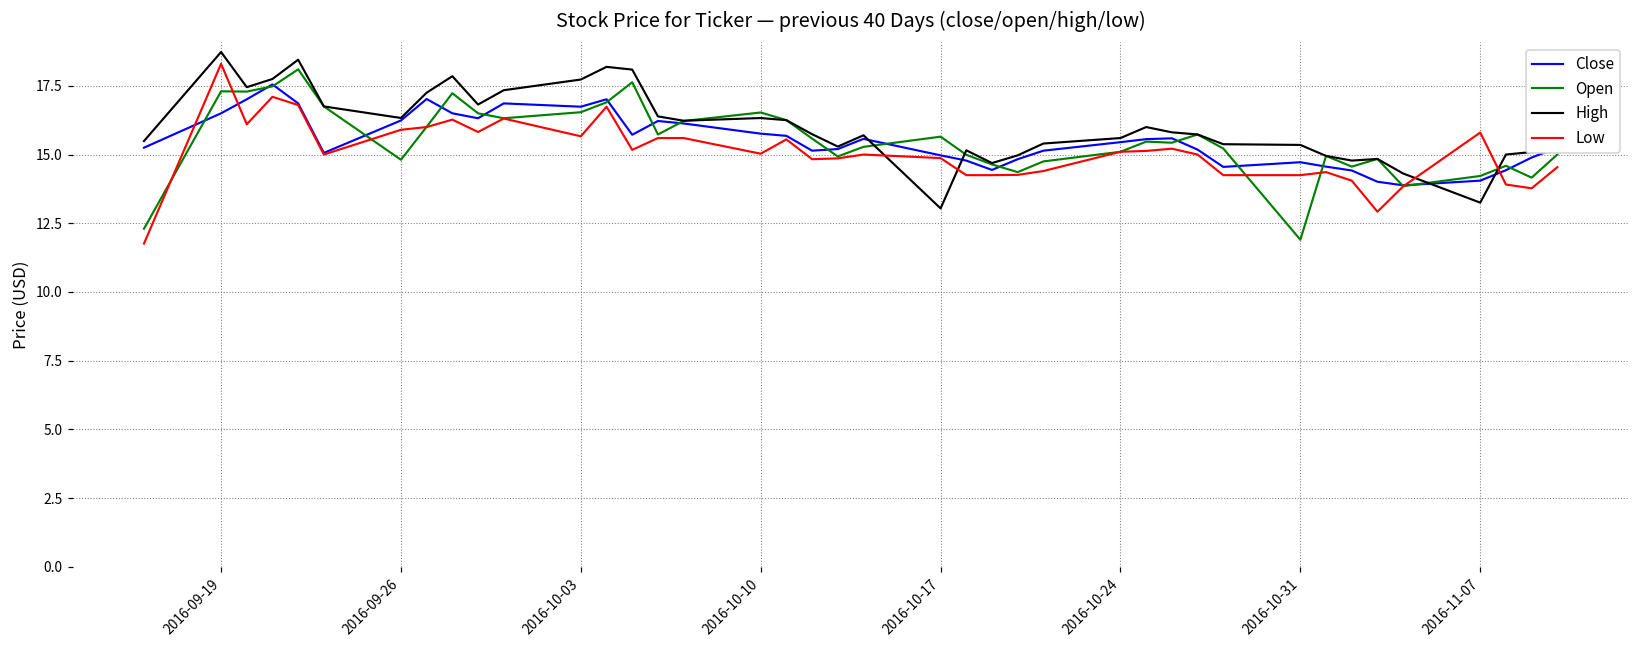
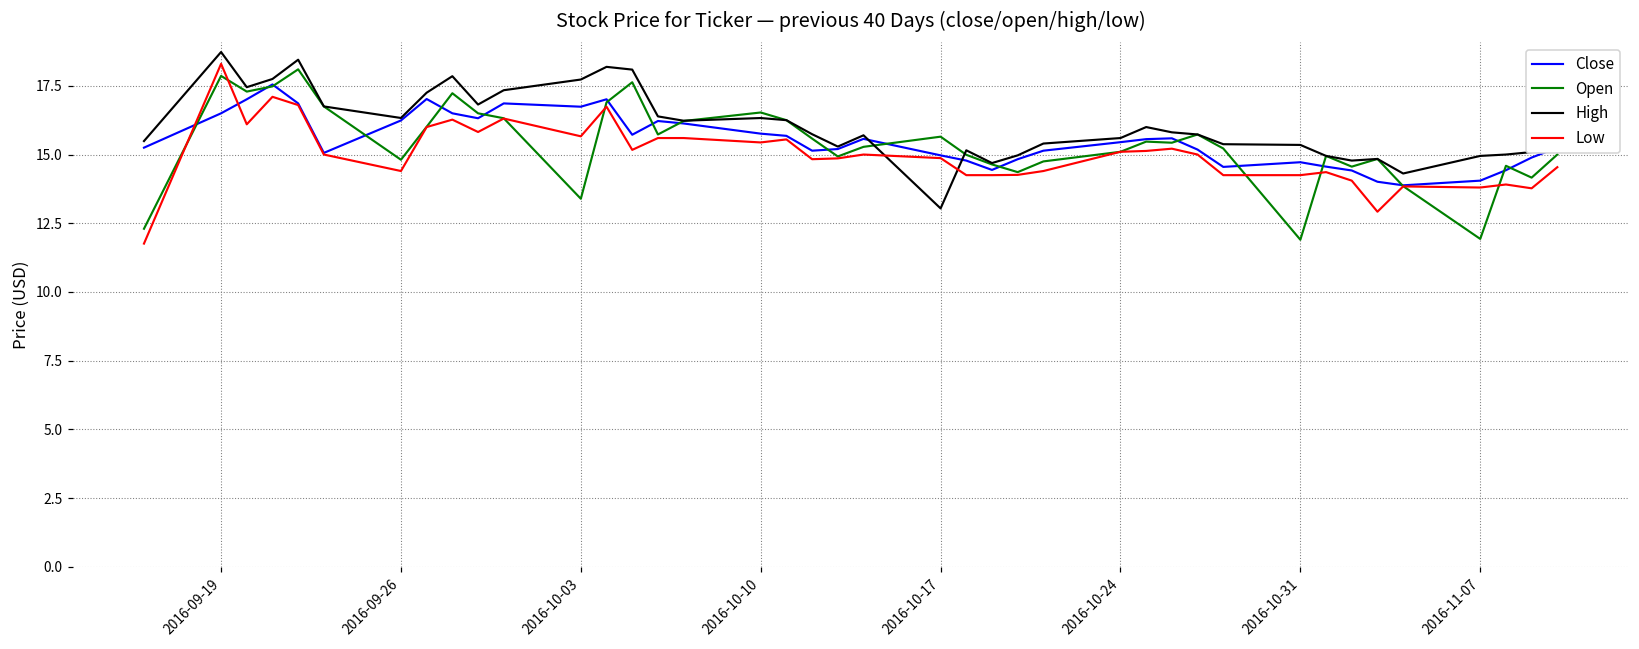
Open, 2016-09-19: 17.3 -> 17.9
Low, 2016-09-26: 15.9 -> 14.4
Open, 2016-10-03: 16.5 -> 13.4
Low, 2016-10-10: 15.0 -> 15.4
Open, 2016-11-07: 14.2 -> 11.9
High, 2016-11-07: 13.3 -> 15.0
Low, 2016-11-07: 15.8 -> 13.8
